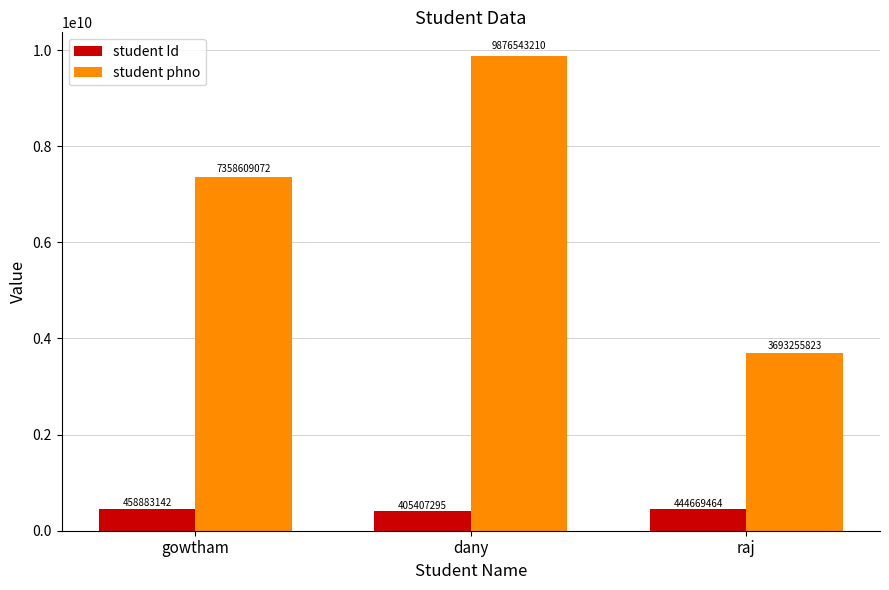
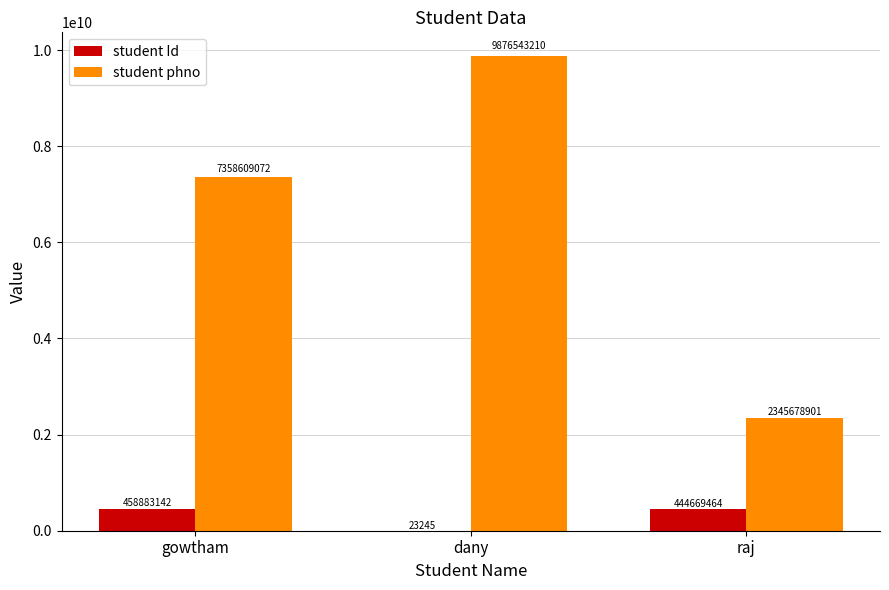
student Id, dany: 405407295 -> 23245
student phno, raj: 3693255823 -> 2345678901
